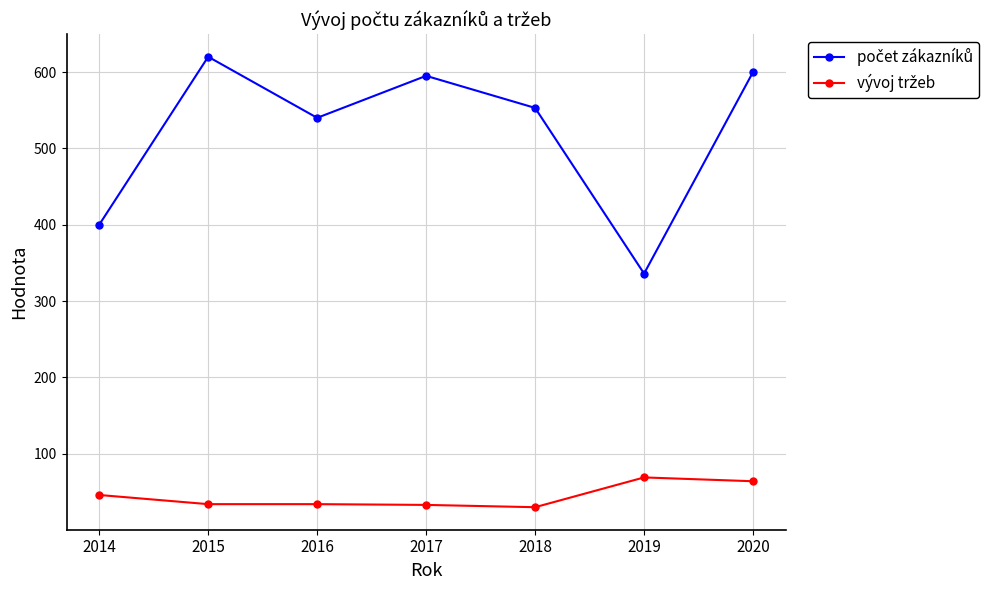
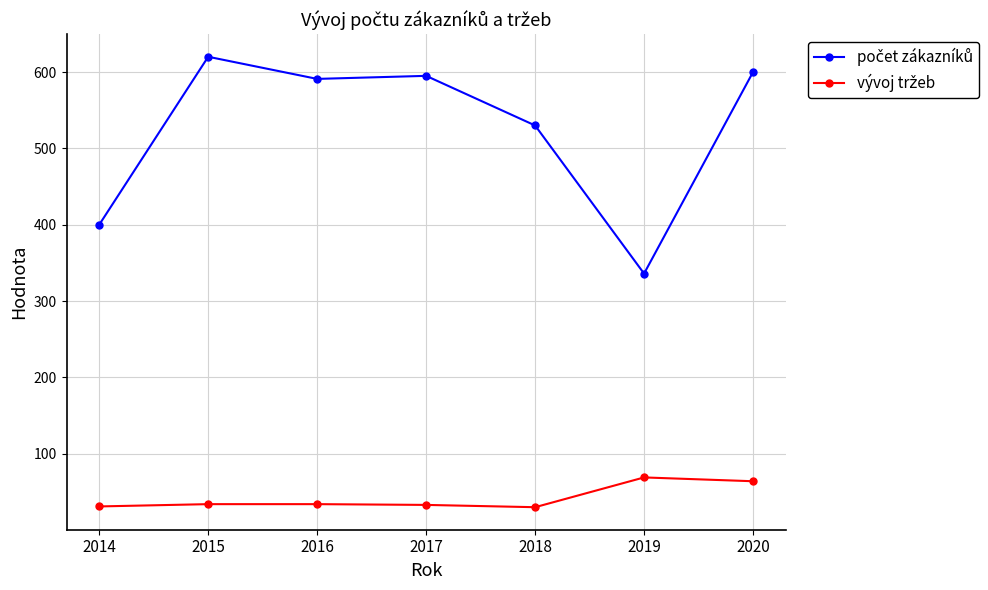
vývoj tržeb, 2014: 50 -> 30
počet zákazníků, 2016: 540 -> 590
počet zákazníků, 2018: 550 -> 530
